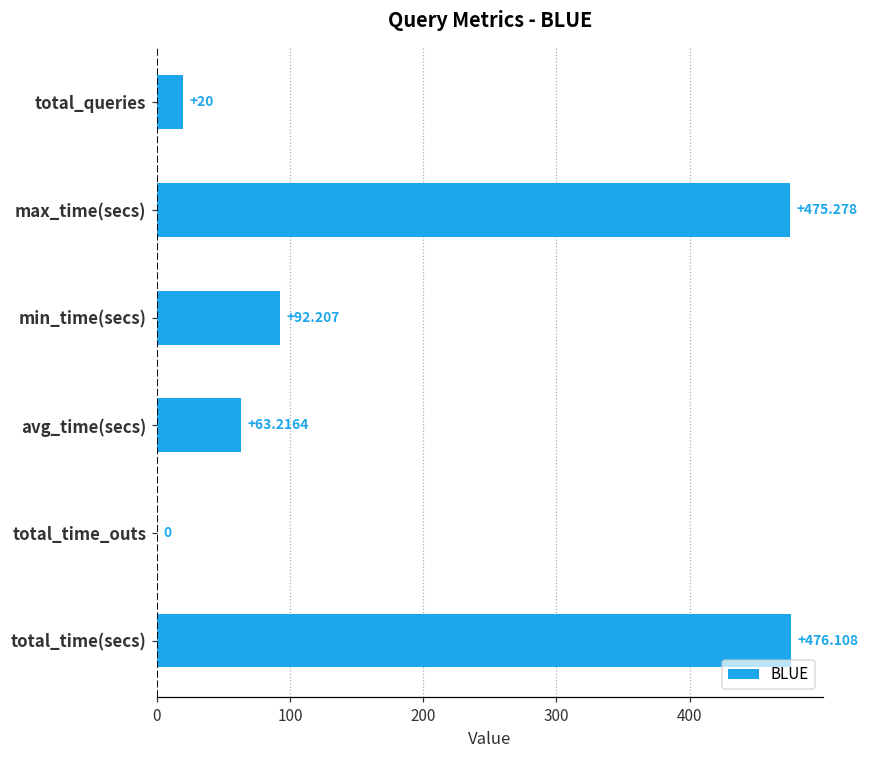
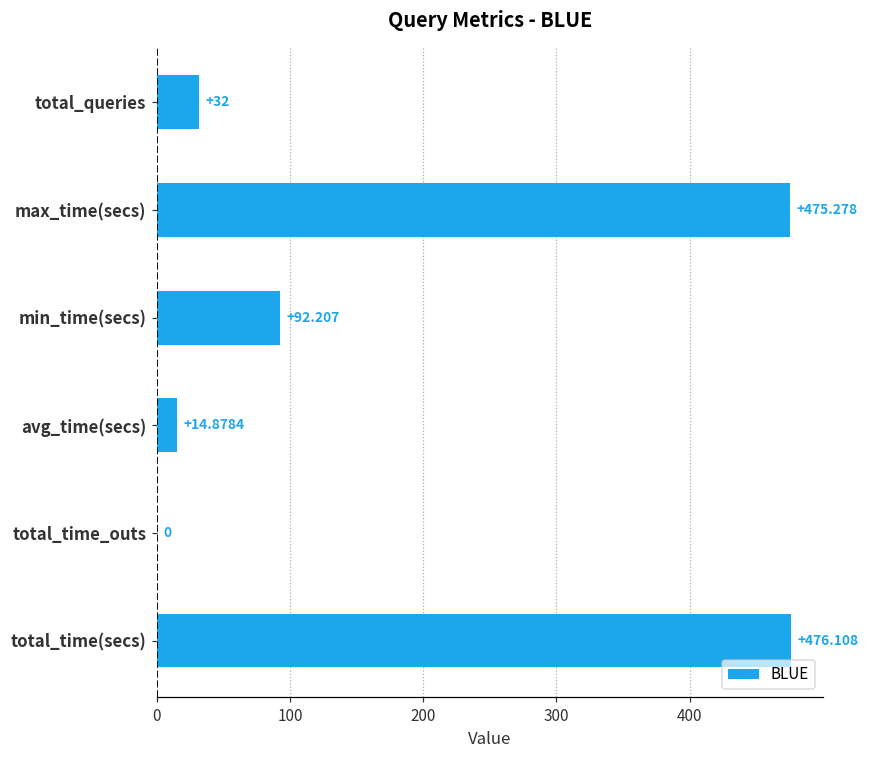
total_queries: +20 -> +32
avg_time(secs): +63.2164 -> +14.8784
